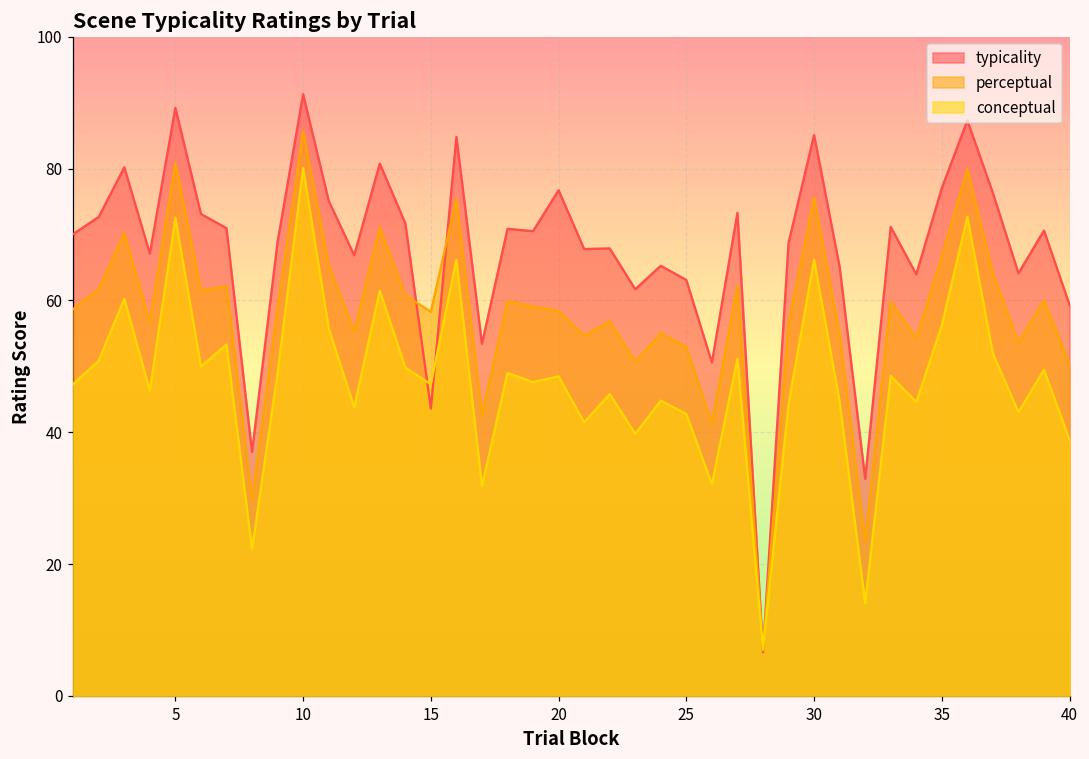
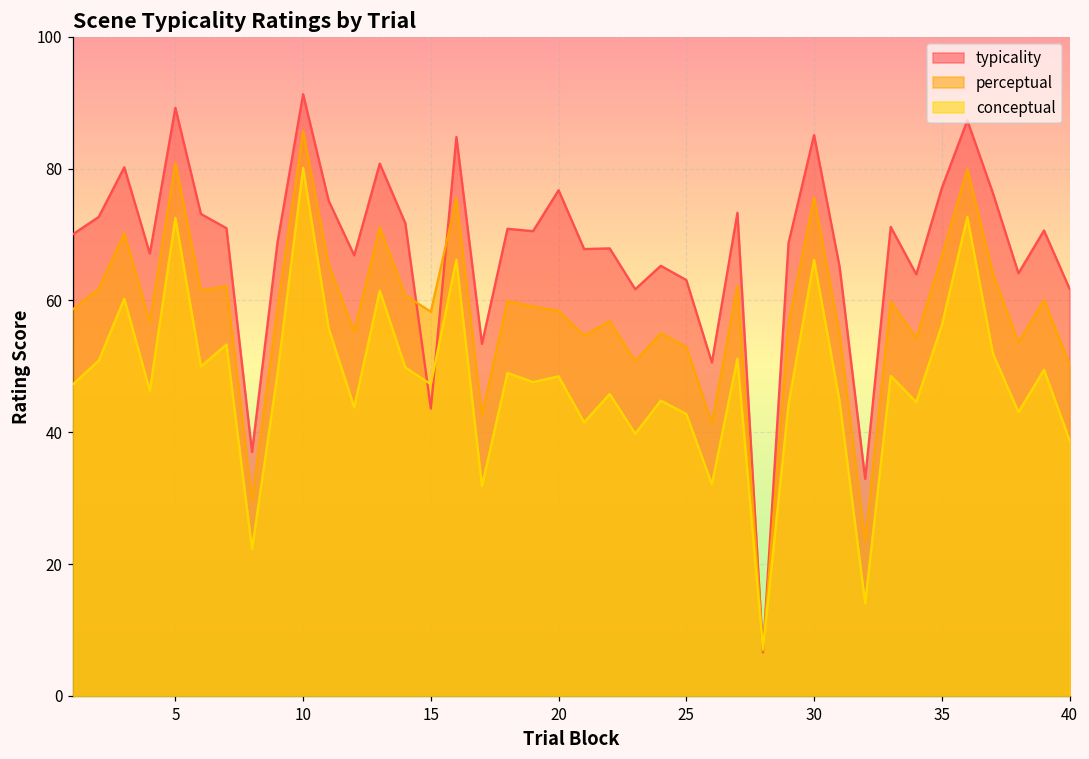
typicality, 40: 59 -> 62
